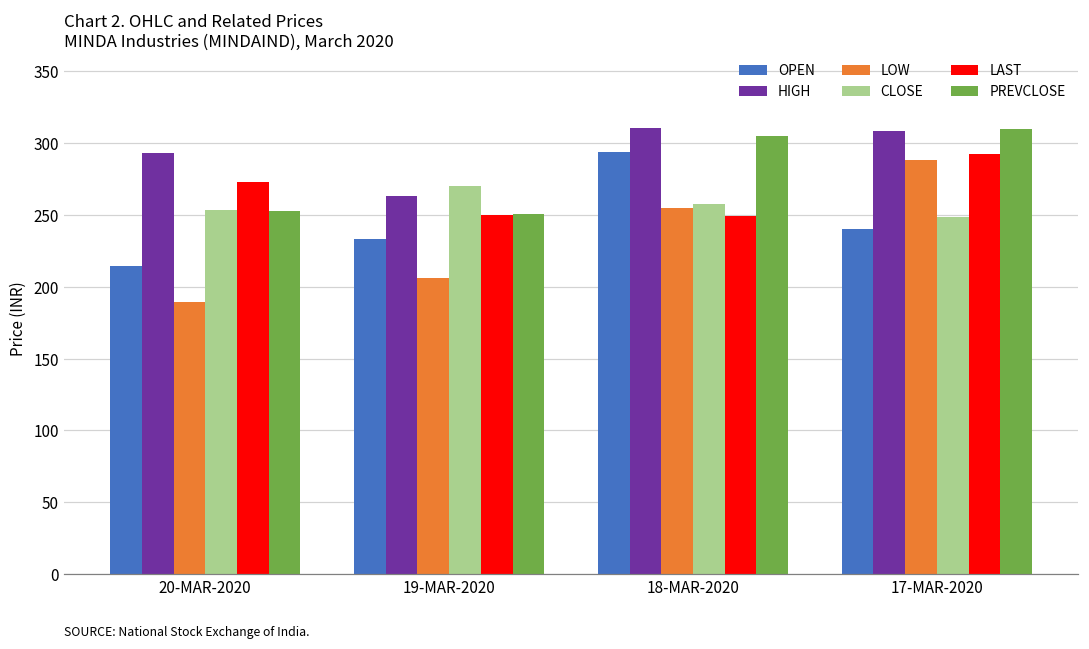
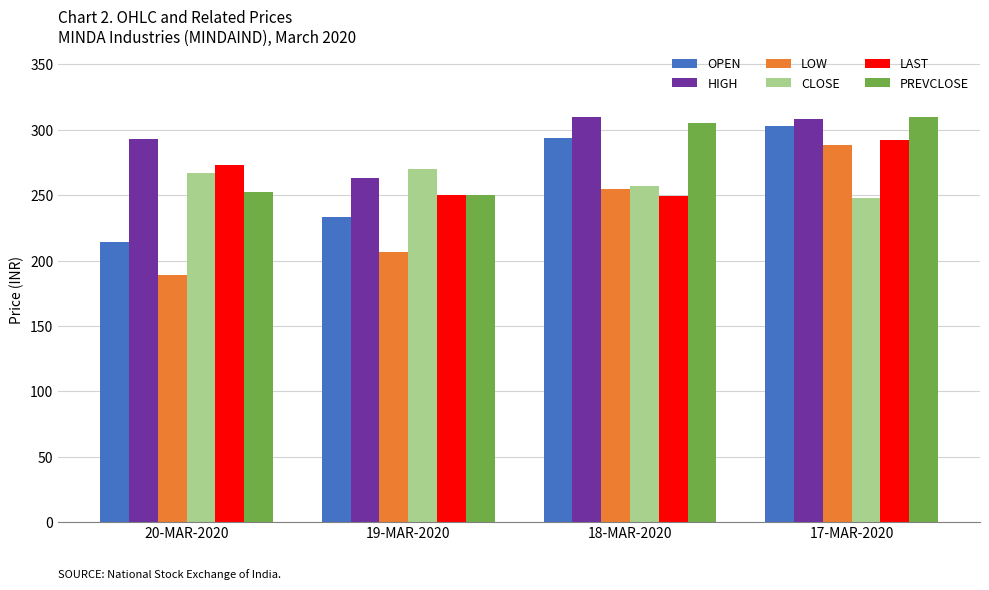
CLOSE, 20-MAR-2020: 253 -> 267
OPEN, 17-MAR-2020: 240 -> 303
